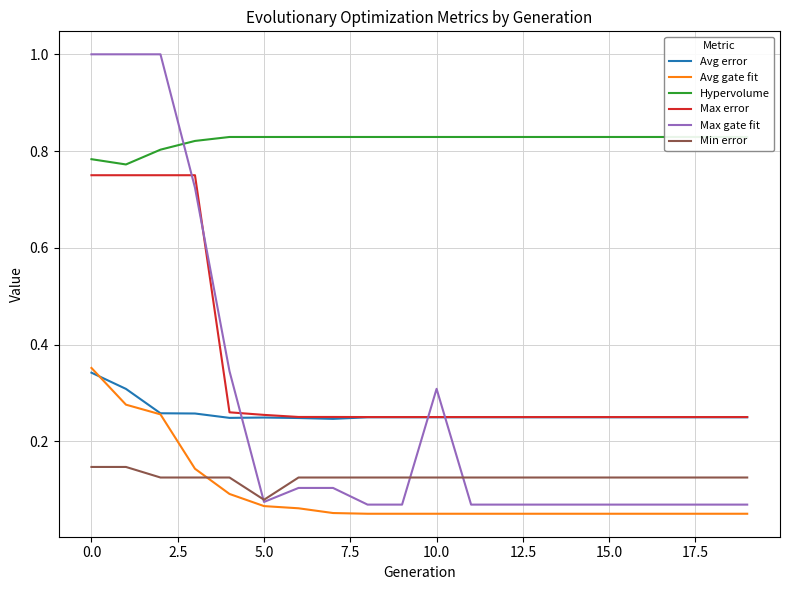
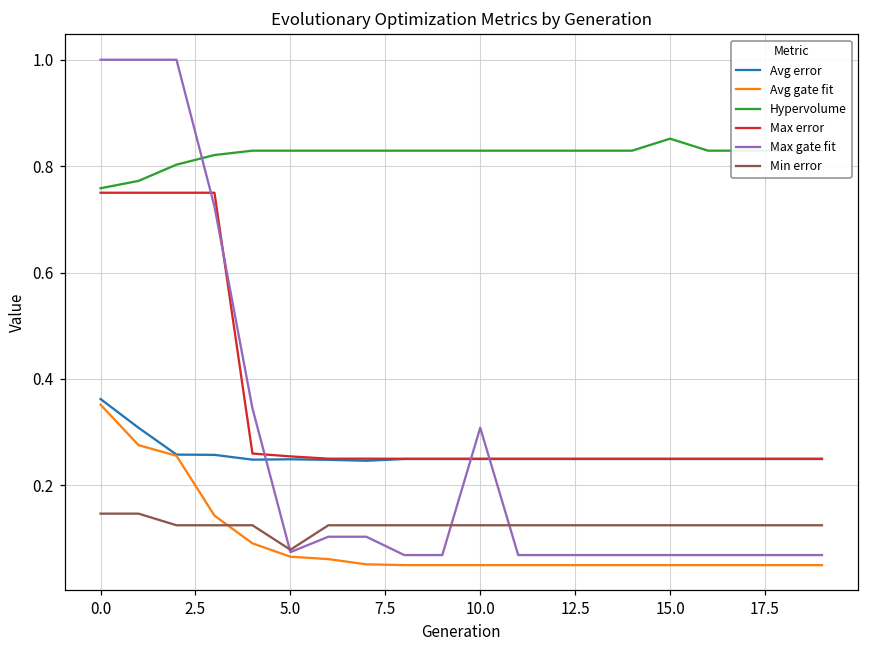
Avg error, 0.0: 0.34 -> 0.36
Hypervolume, 0.0: 0.78 -> 0.76
Hypervolume, 15.0: 0.83 -> 0.85
